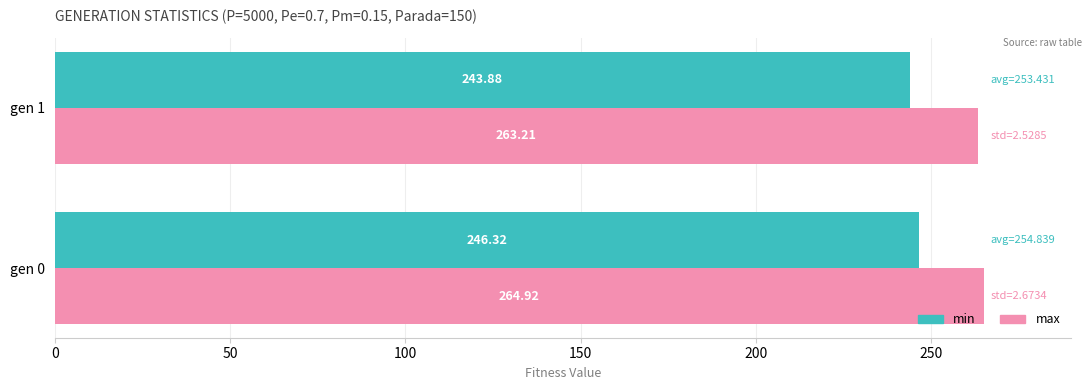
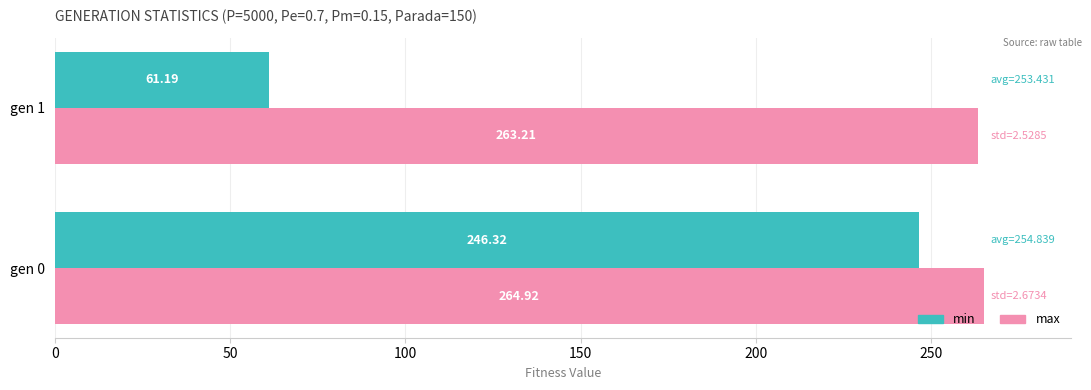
min, gen 1: 243.88 -> 61.19
